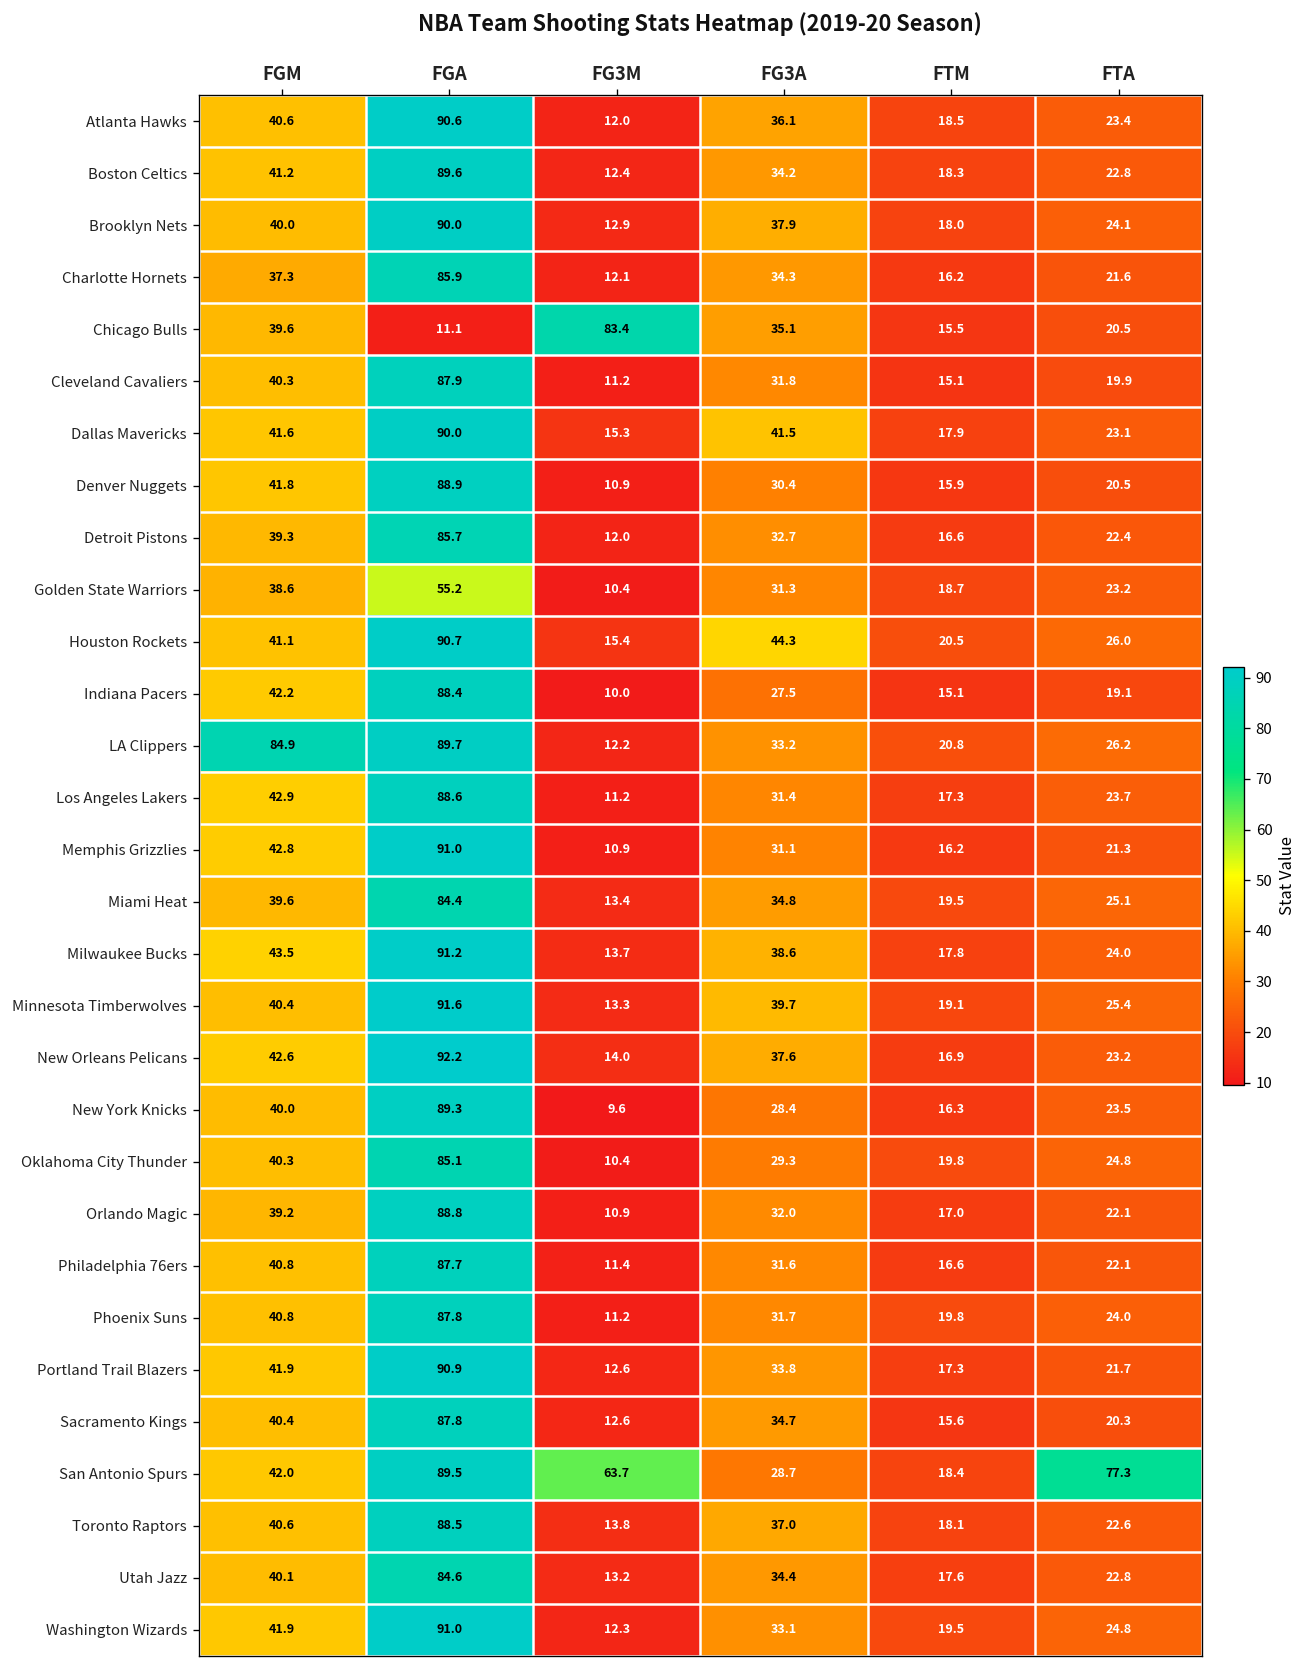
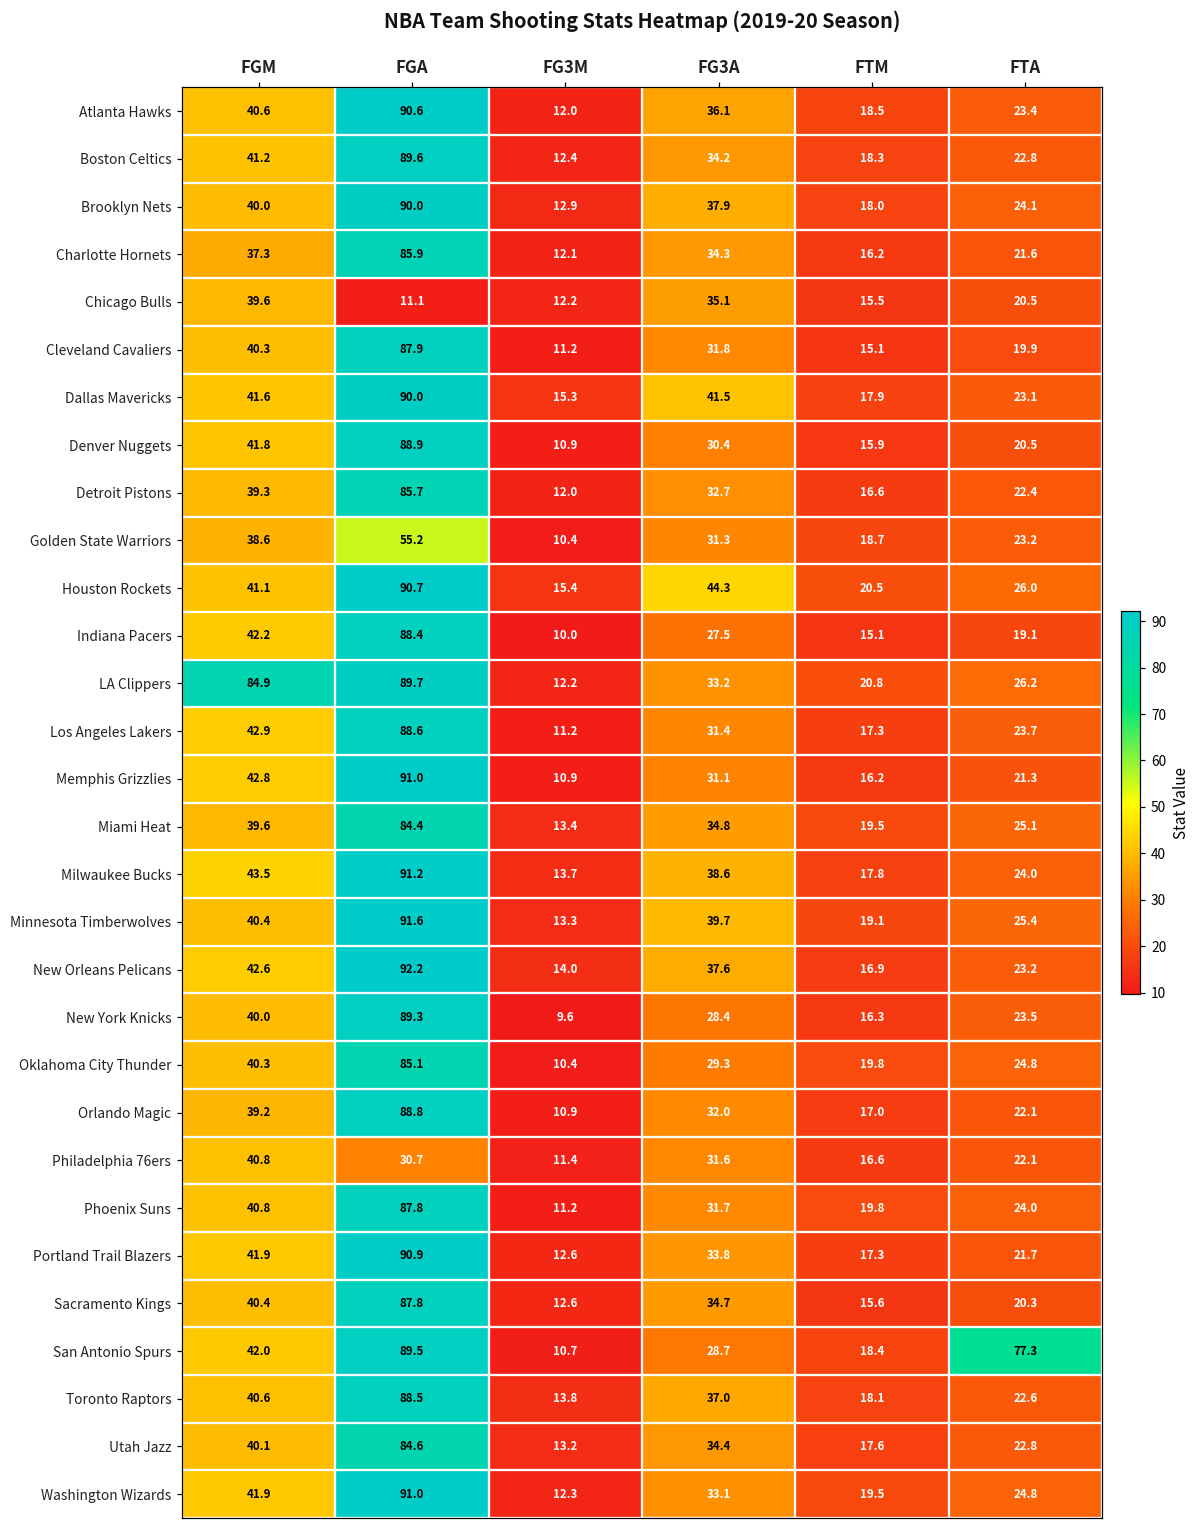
Chicago Bulls, FG3M: 83.4 -> 12.2
Philadelphia 76ers, FGA: 87.7 -> 30.7
San Antonio Spurs, FG3M: 63.7 -> 10.7
